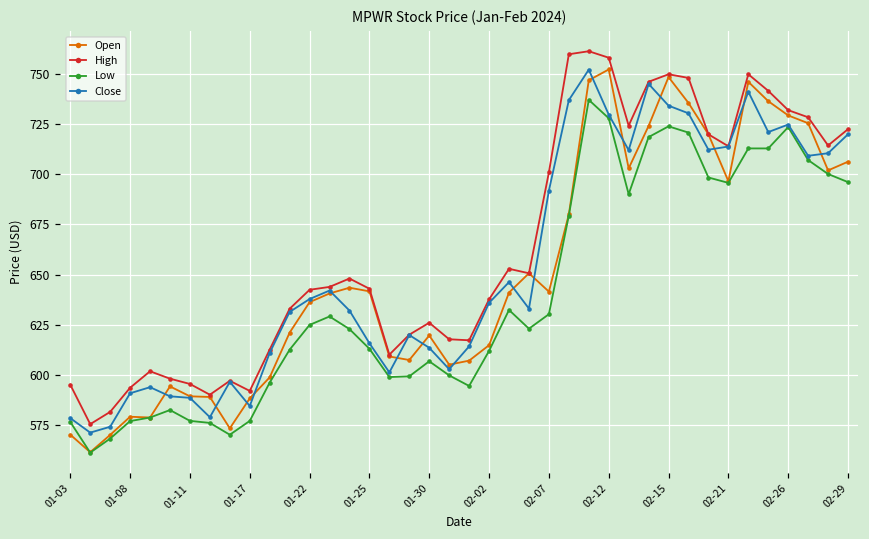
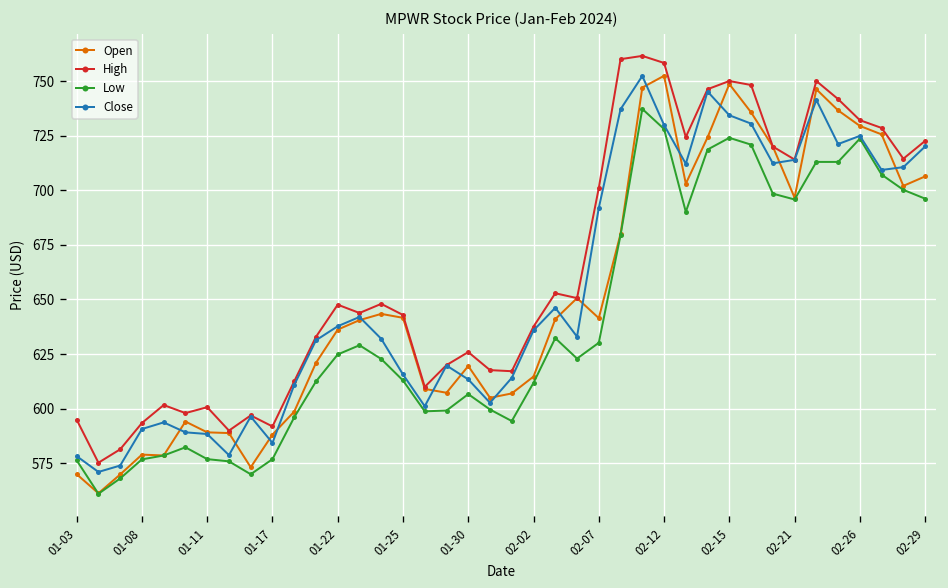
High, 01-11: 595 -> 601
High, 01-22: 642 -> 648
